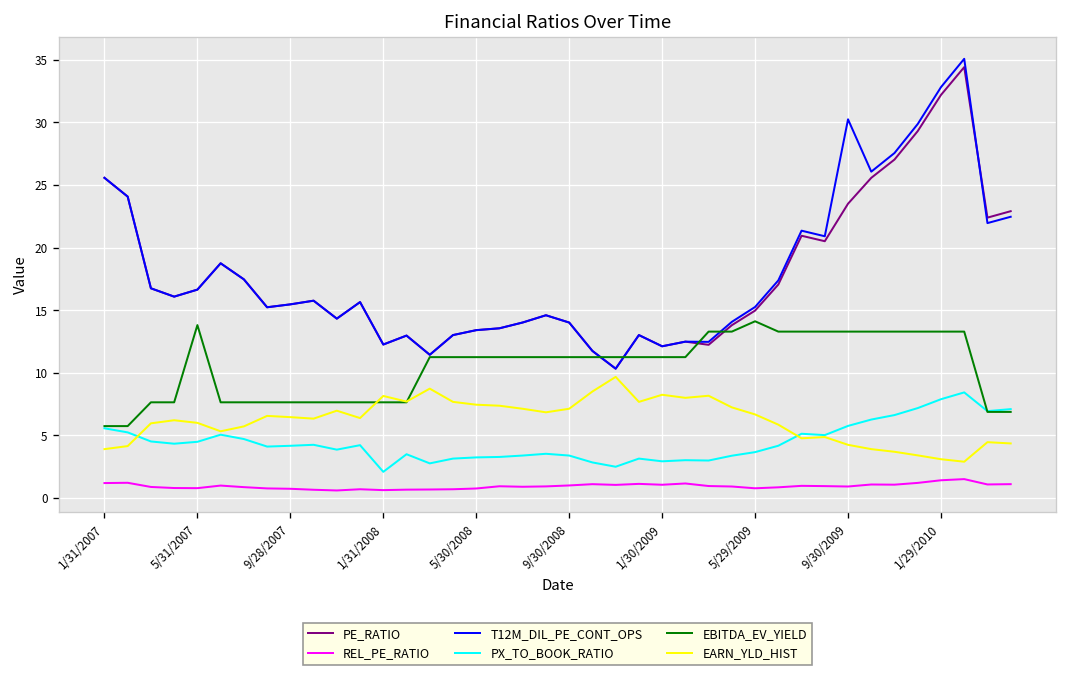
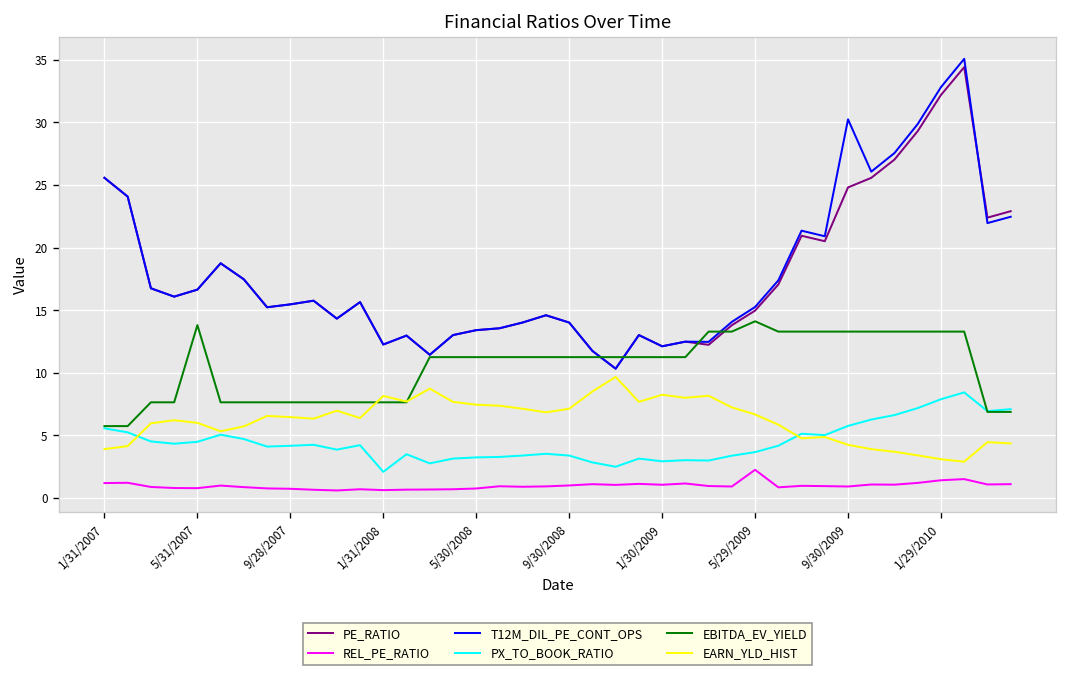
REL_PE_RATIO, 5/29/2009: 0.8 -> 2.3
PE_RATIO, 9/30/2009: 23.5 -> 24.8
